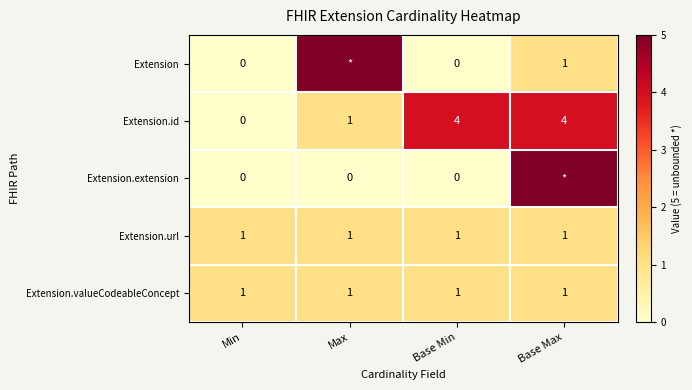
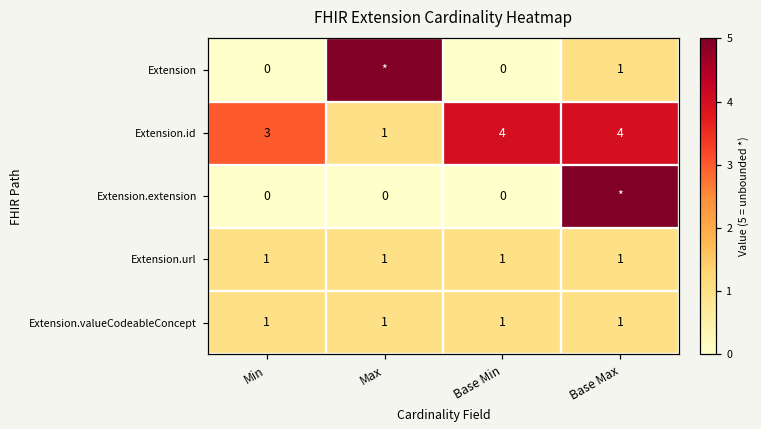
Extension.id, Min: 0 -> 3
